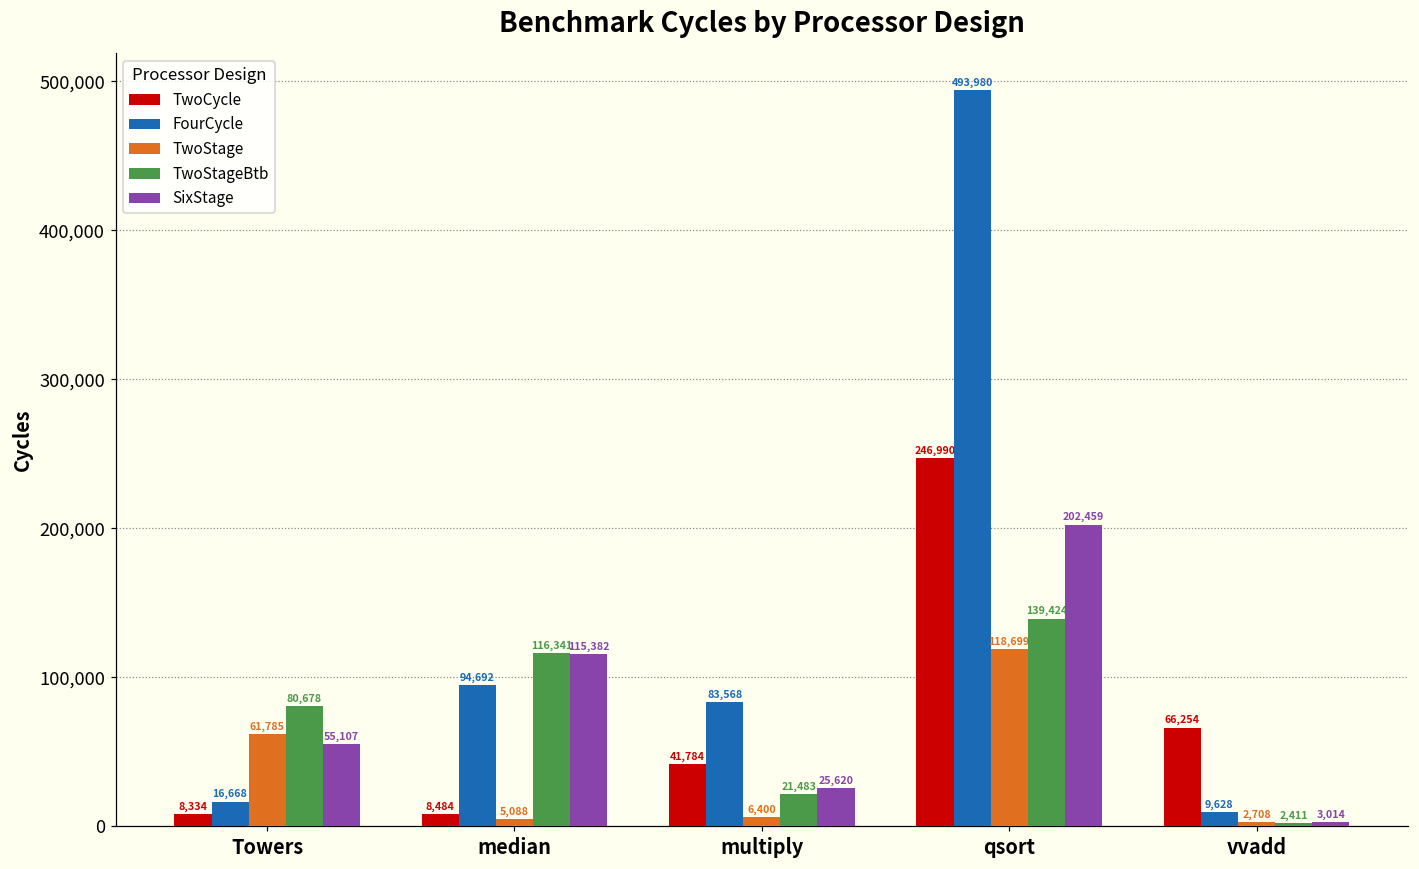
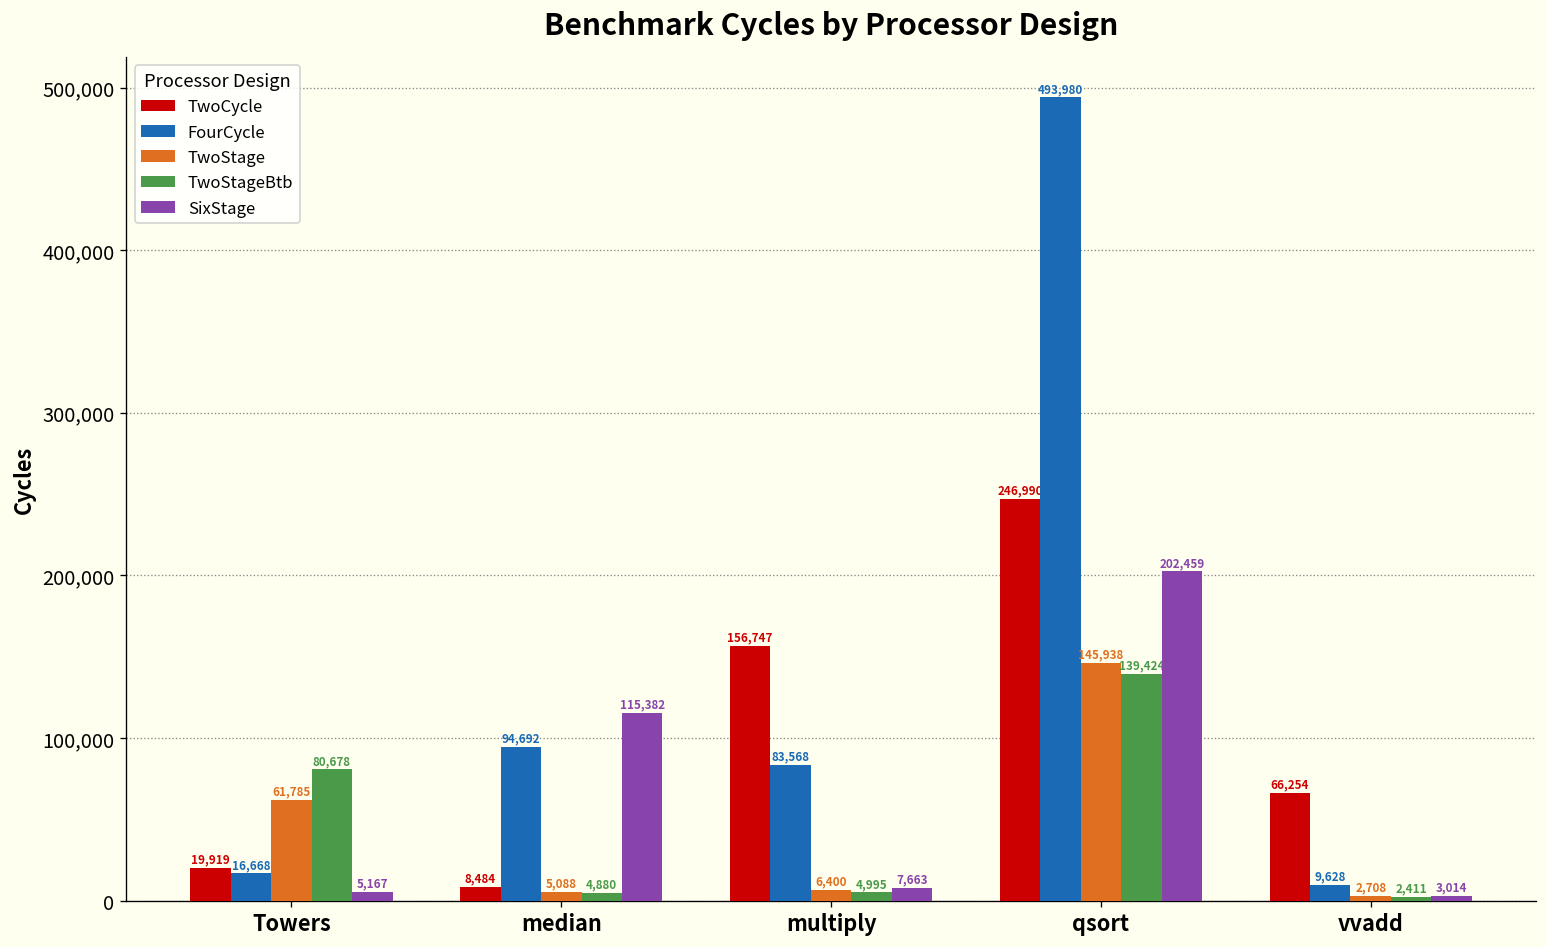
TwoCycle, Towers: 8,334 -> 19,919
SixStage, Towers: 55,107 -> 5,167
TwoStageBtb, median: 116,341 -> 4,880
TwoCycle, multiply: 41,784 -> 156,747
TwoStageBtb, multiply: 21,483 -> 4,995
SixStage, multiply: 25,620 -> 7,663
TwoStage, qsort: 118,699 -> 145,938
